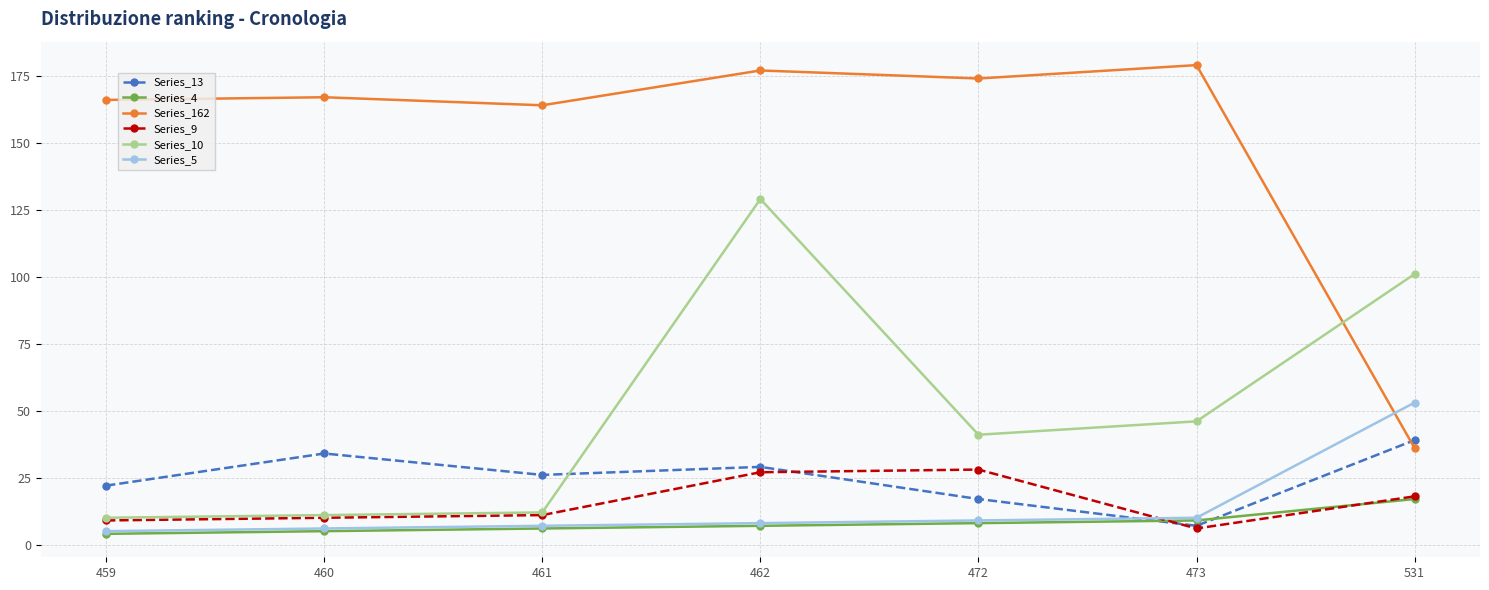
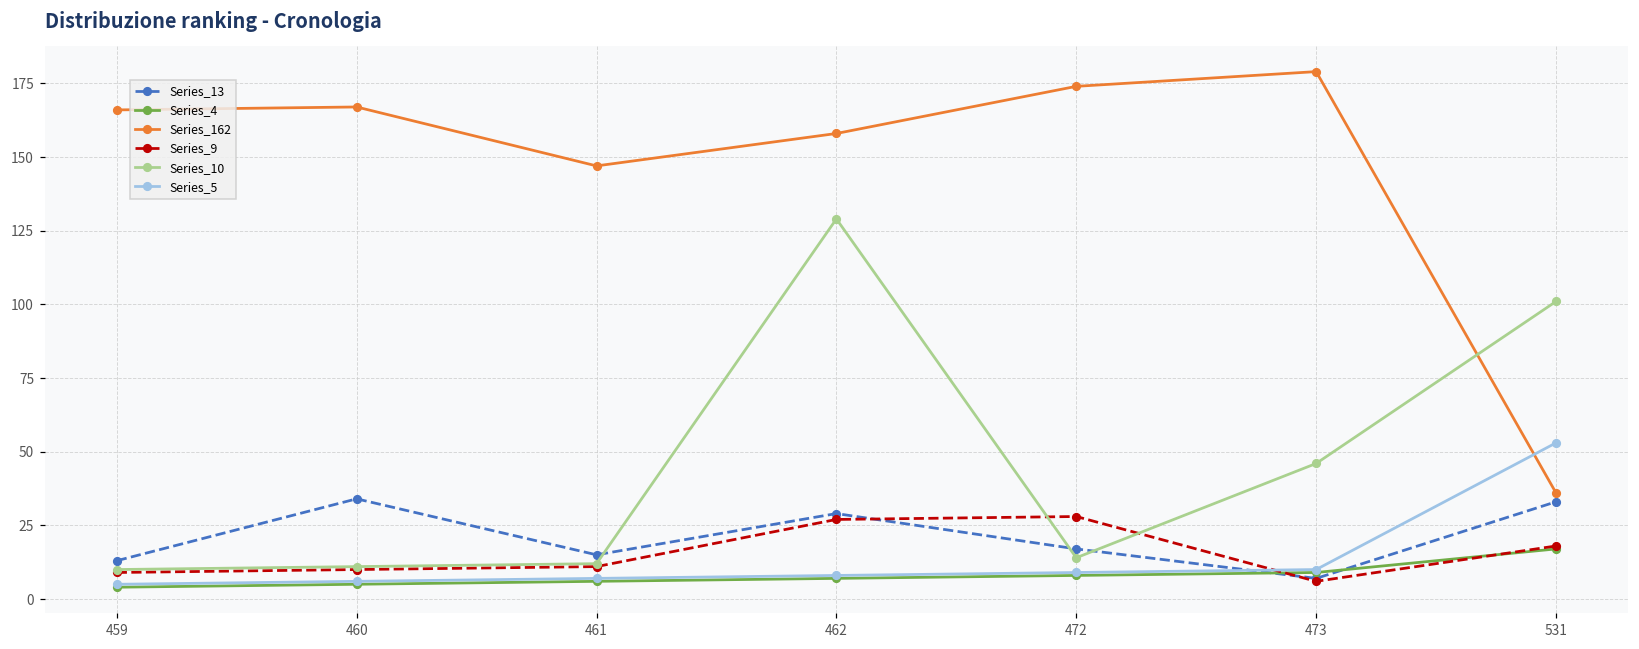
Series_13, 459: 22 -> 13
Series_13, 461: 26 -> 15
Series_162, 461: 164 -> 147
Series_162, 462: 177 -> 158
Series_10, 472: 41 -> 14
Series_13, 531: 39 -> 33
